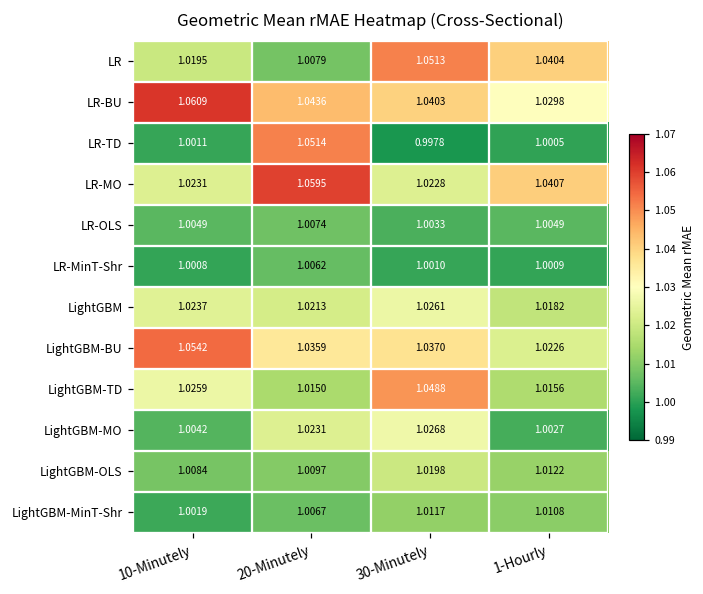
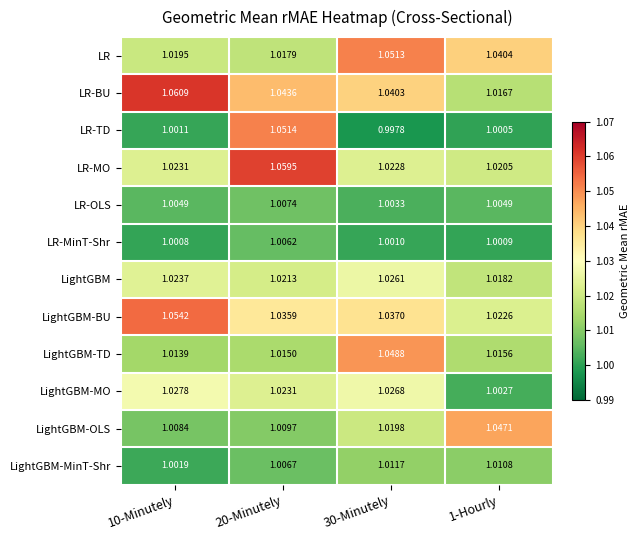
LR, 20-Minutely: 1.0079 -> 1.0179
LR-BU, 1-Hourly: 1.0298 -> 1.0167
LR-MO, 1-Hourly: 1.0407 -> 1.0205
LightGBM-TD, 10-Minutely: 1.0259 -> 1.0139
LightGBM-MO, 10-Minutely: 1.0042 -> 1.0278
LightGBM-OLS, 1-Hourly: 1.0122 -> 1.0471
